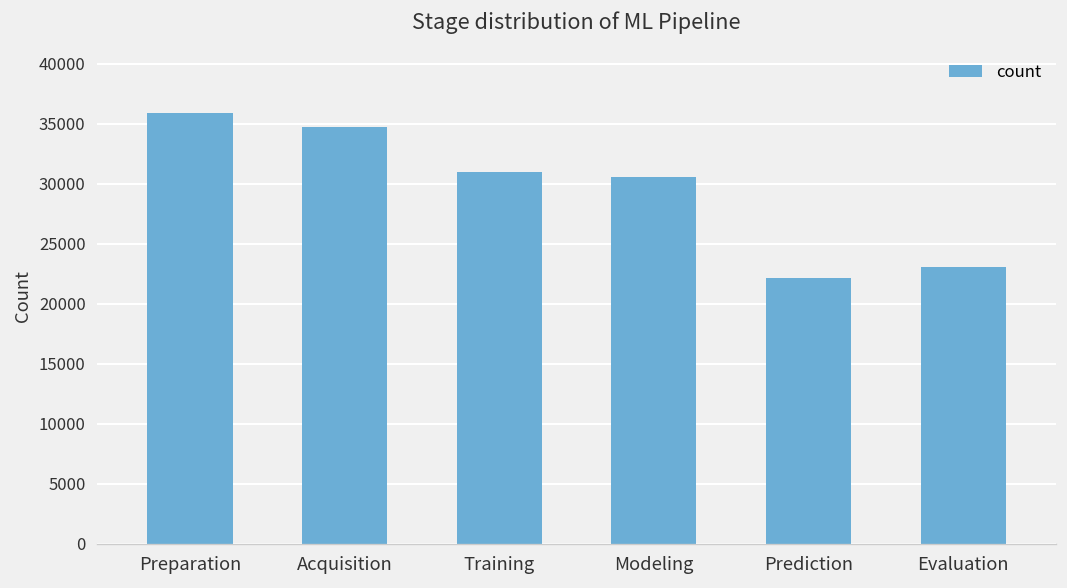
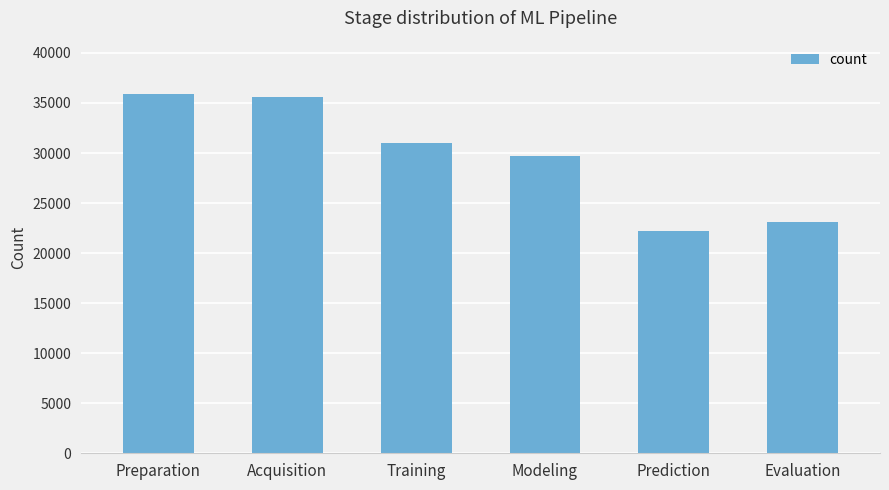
Acquisition: 34700 -> 35600
Modeling: 30500 -> 29700
